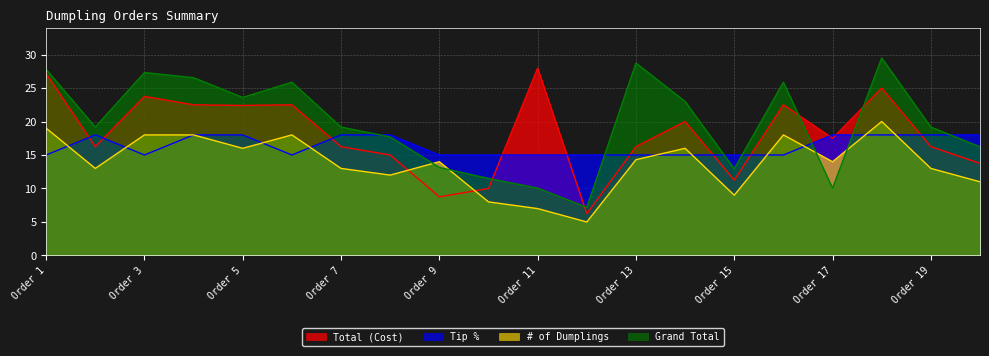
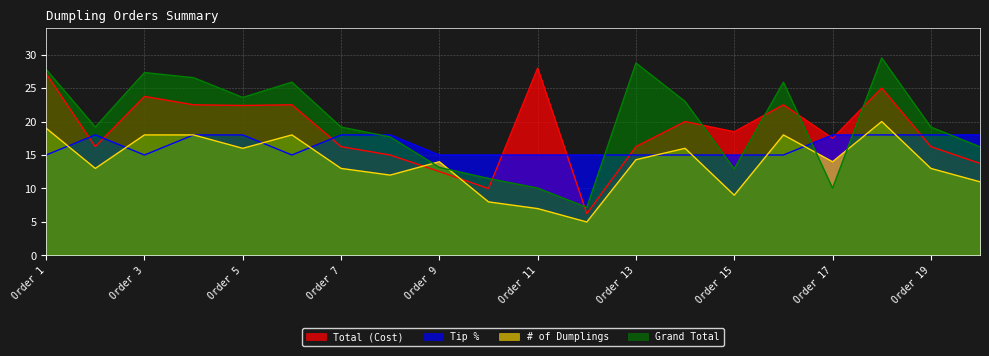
Total (Cost), Order 9: 9 -> 13
Total (Cost), Order 15: 11 -> 18
